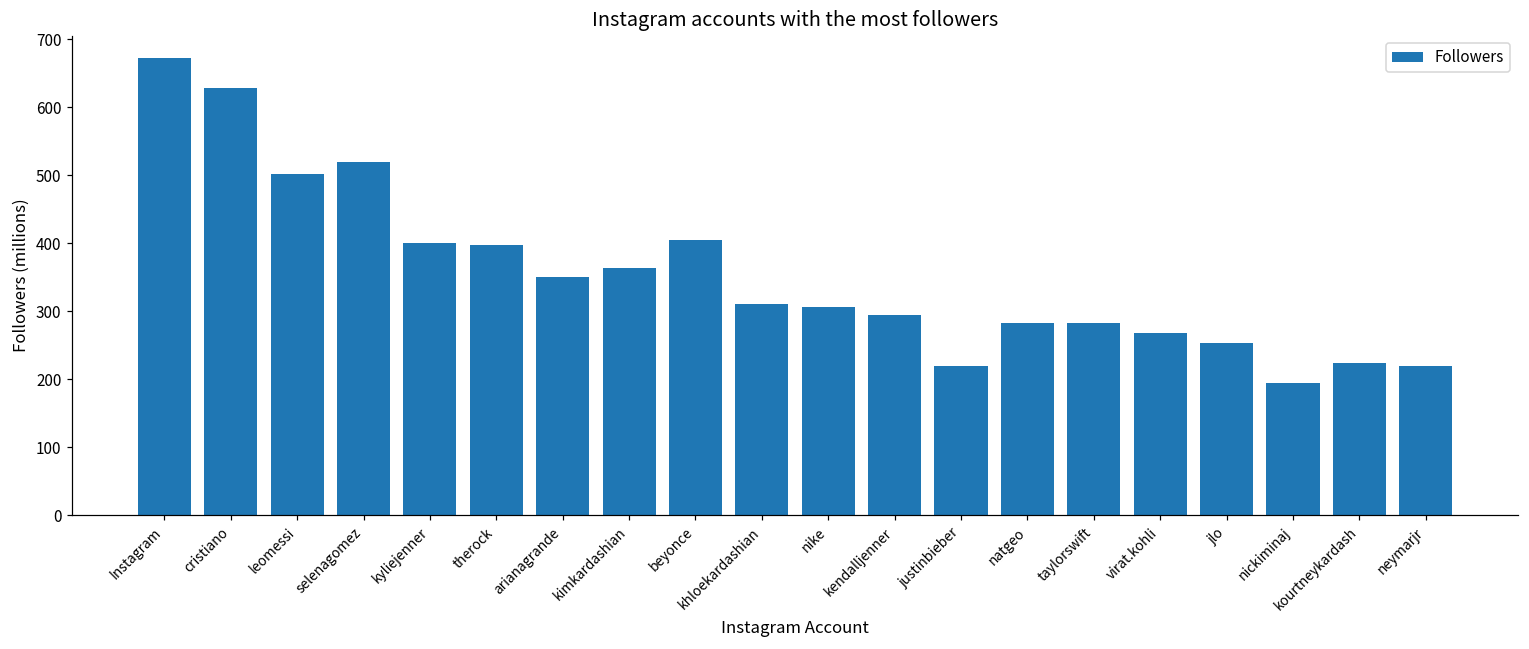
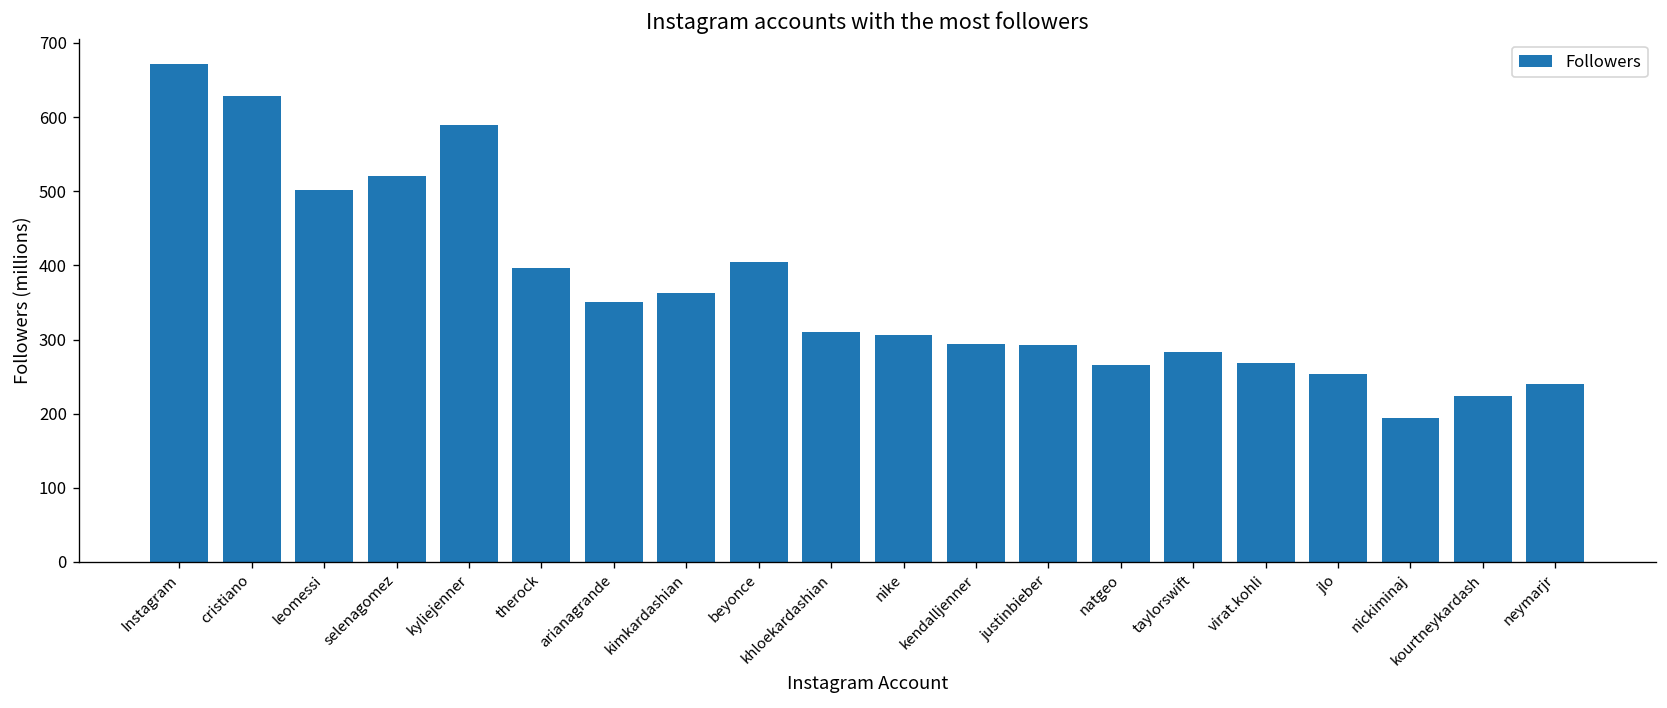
kyliejenner: 400 -> 590
justinbieber: 220 -> 290
natgeo: 280 -> 270
neymarjr: 220 -> 240
